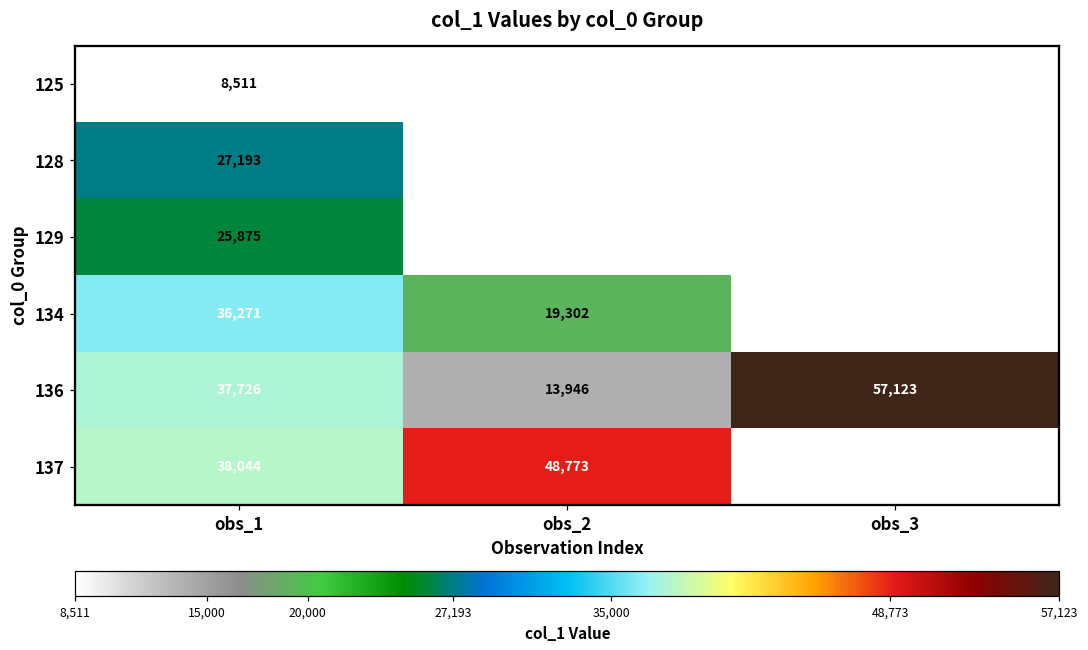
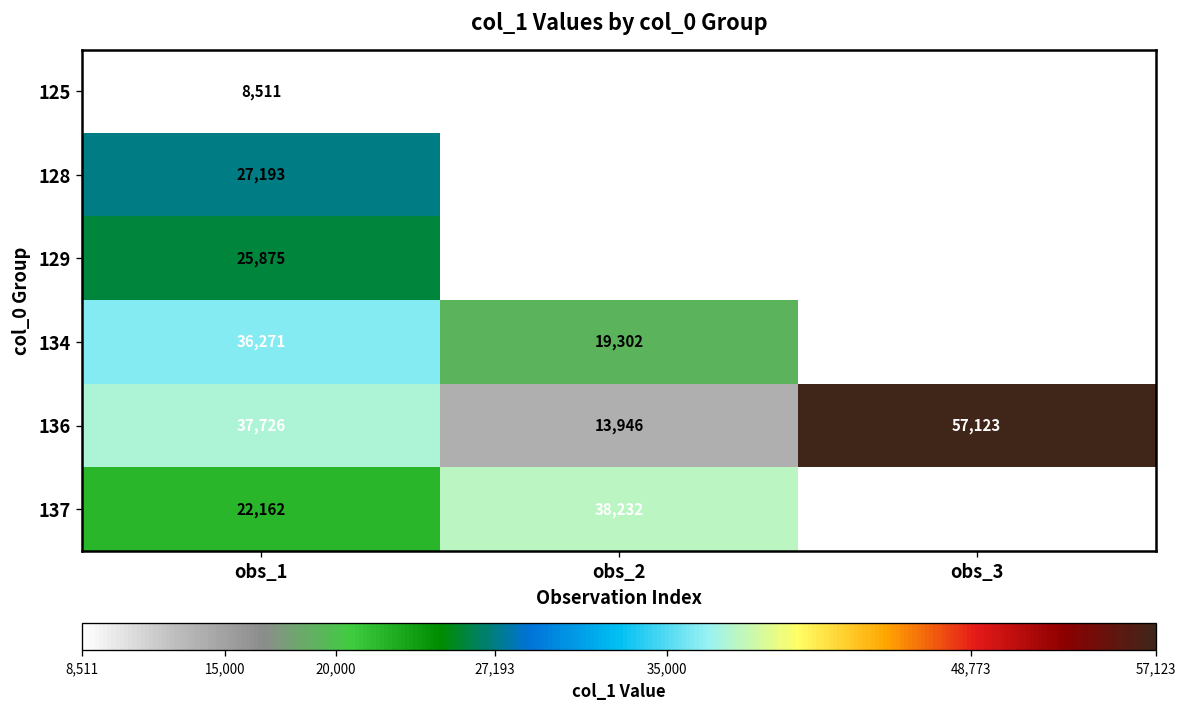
137, obs_1: 38,044 -> 22,162
137, obs_2: 48,773 -> 38,232
